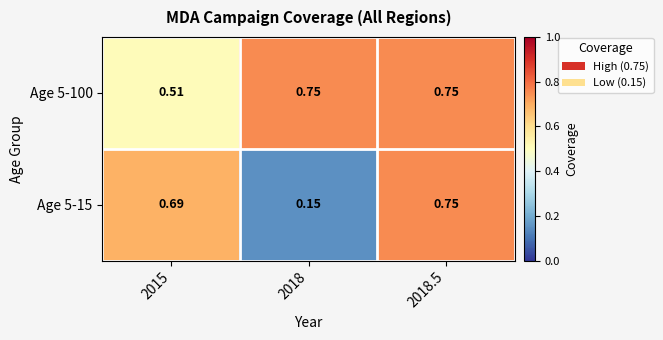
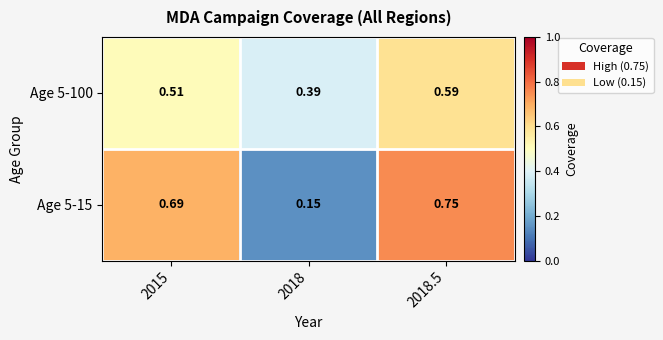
Age 5-100, 2018: 0.75 -> 0.39
Age 5-100, 2018.5: 0.75 -> 0.59
